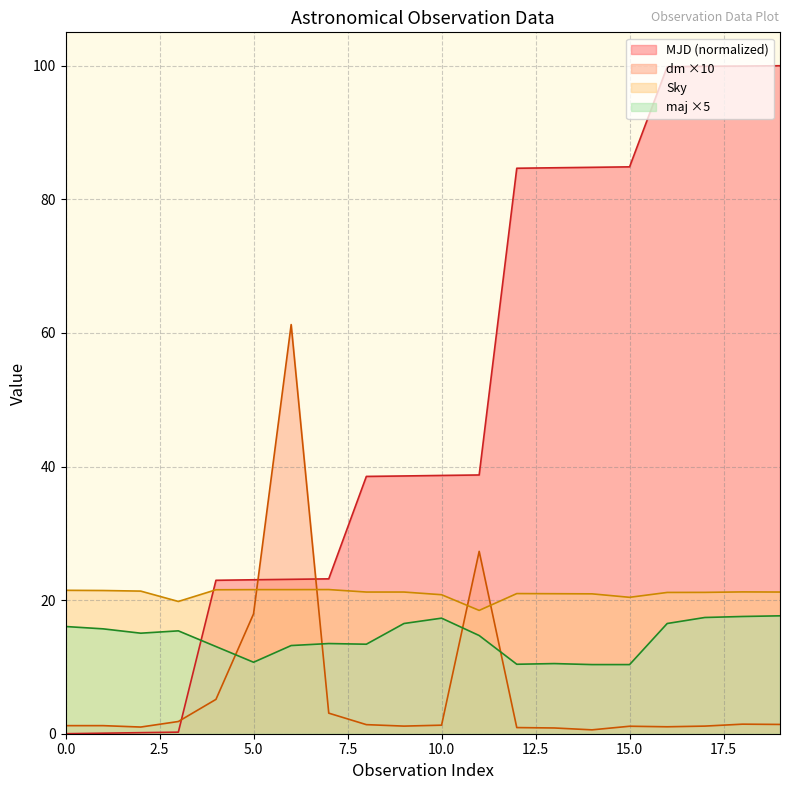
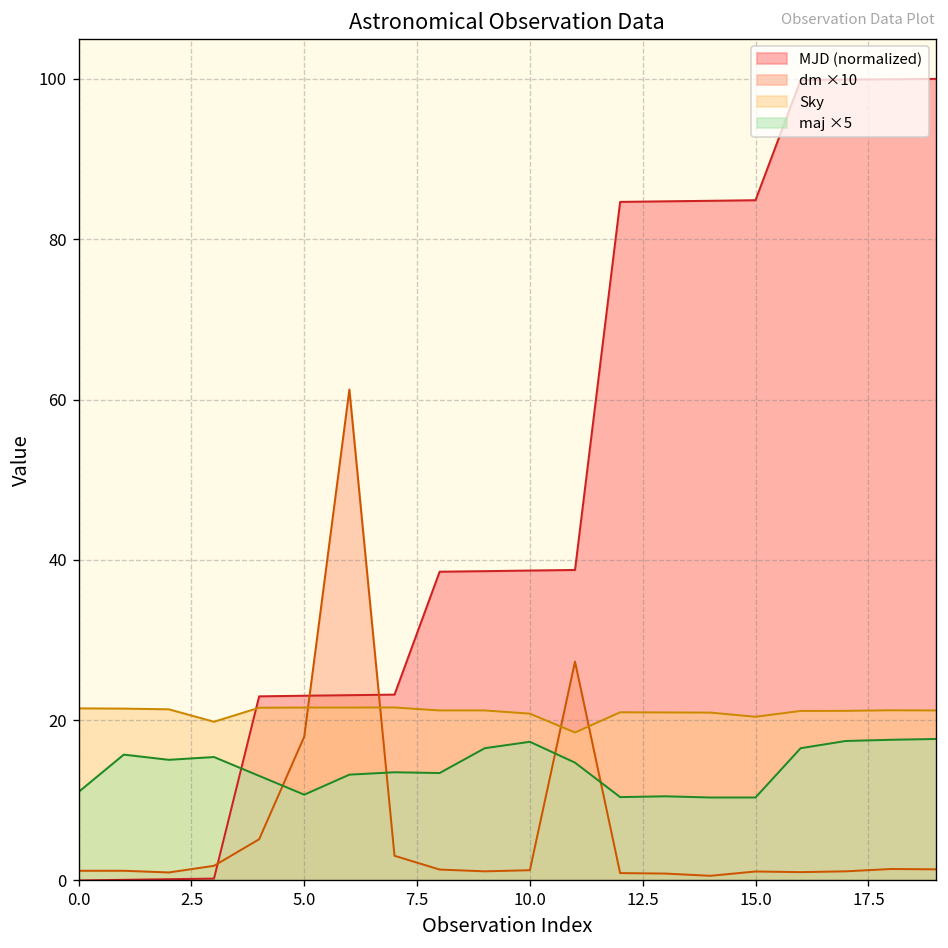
maj ×5, 0.0: 16 -> 11
